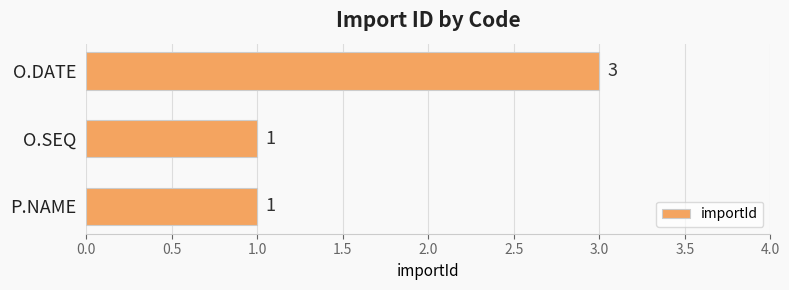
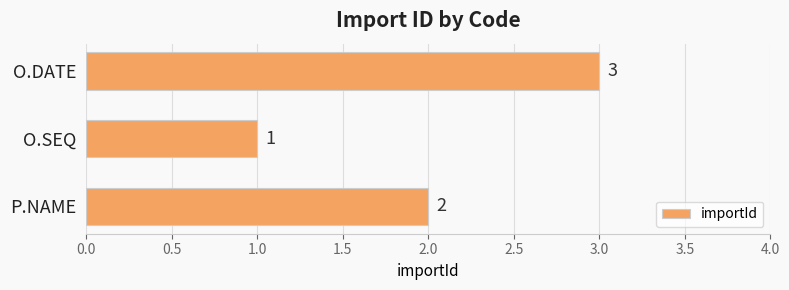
P.NAME: 1 -> 2
